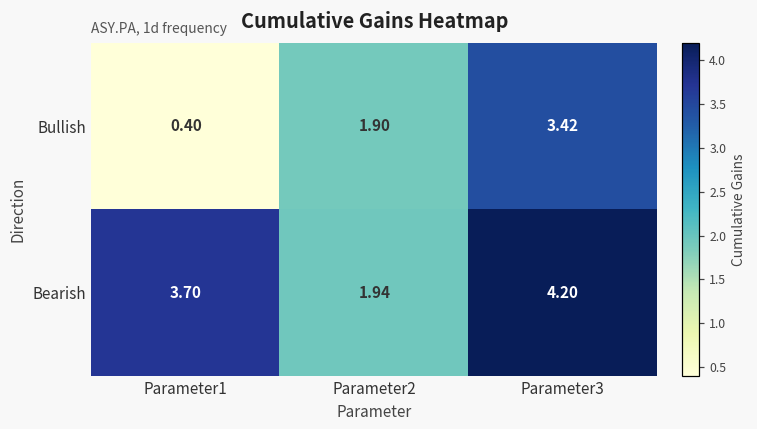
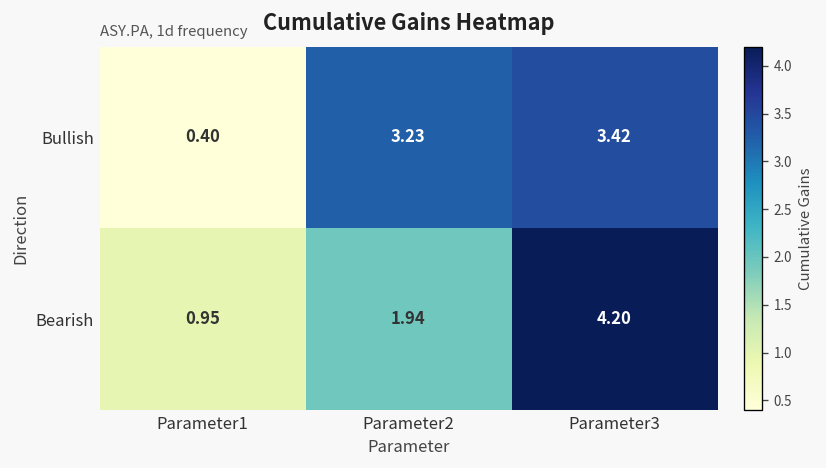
Bullish, Parameter2: 1.90 -> 3.23
Bearish, Parameter1: 3.70 -> 0.95
